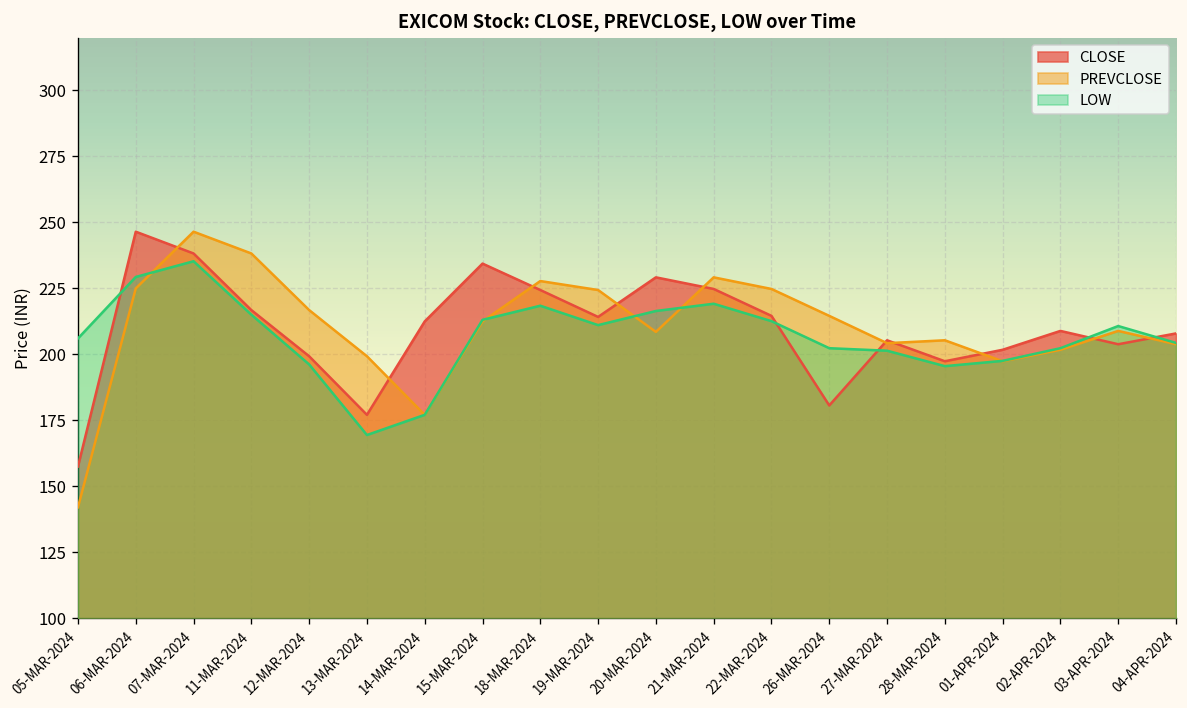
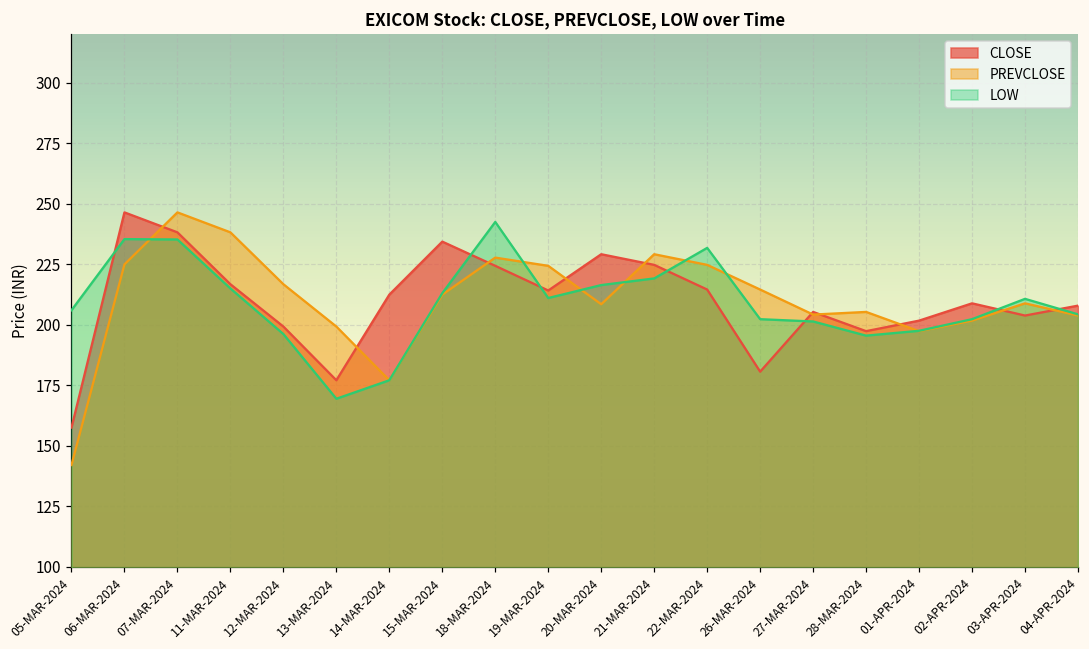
LOW, 06-MAR-2024: 229 -> 235
LOW, 18-MAR-2024: 218 -> 243
LOW, 22-MAR-2024: 213 -> 232
